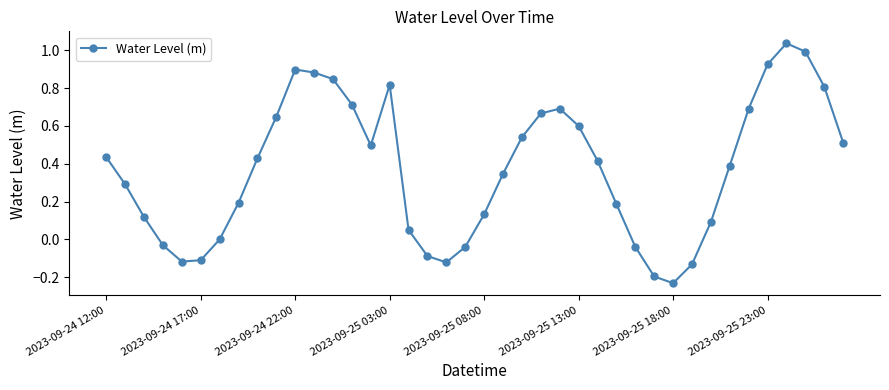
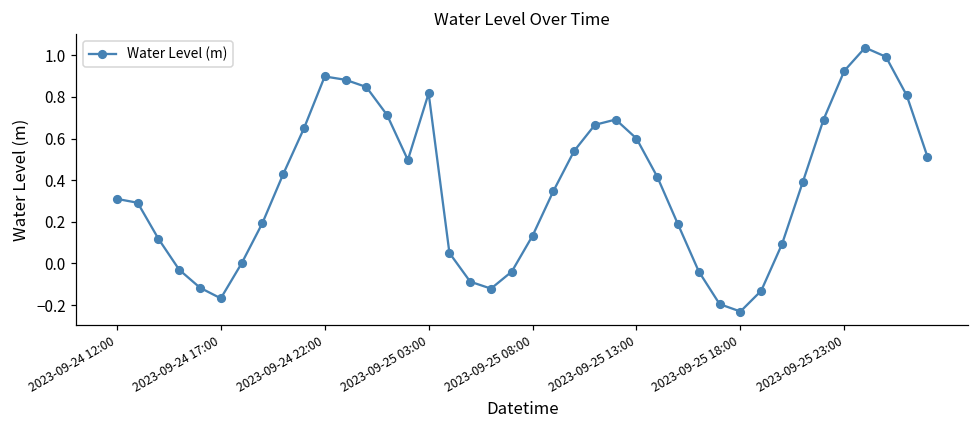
2023-09-24 12:00: 0.43 -> 0.31
2023-09-24 17:00: -0.11 -> -0.17
